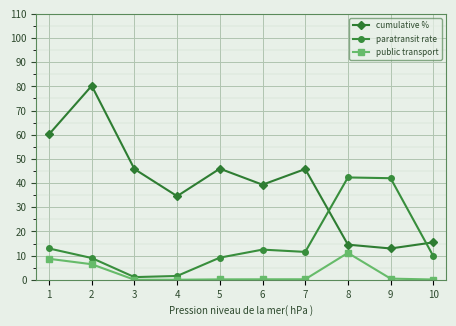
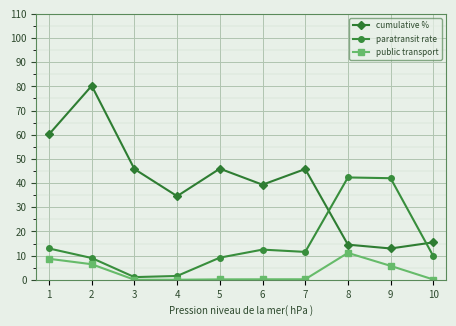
public transport, 9: 0 -> 6
